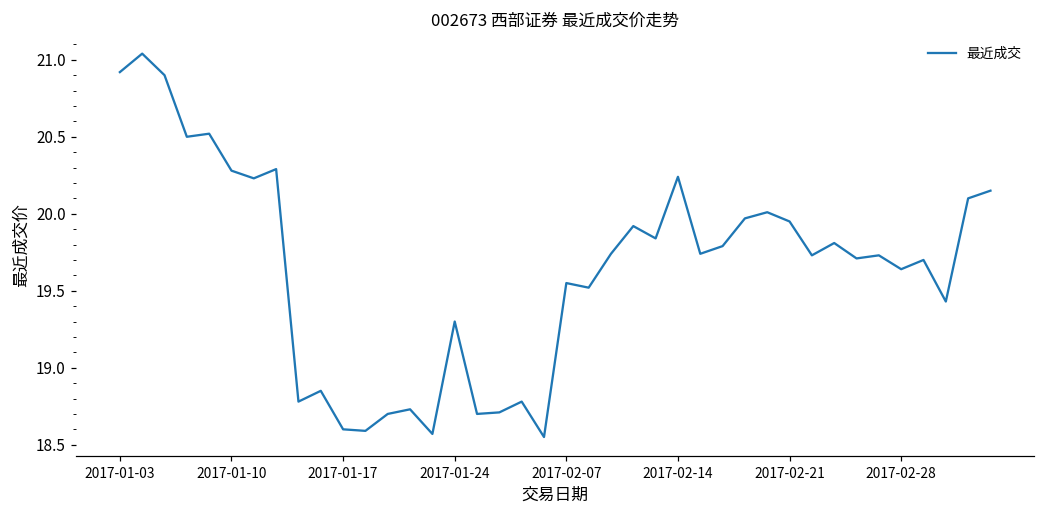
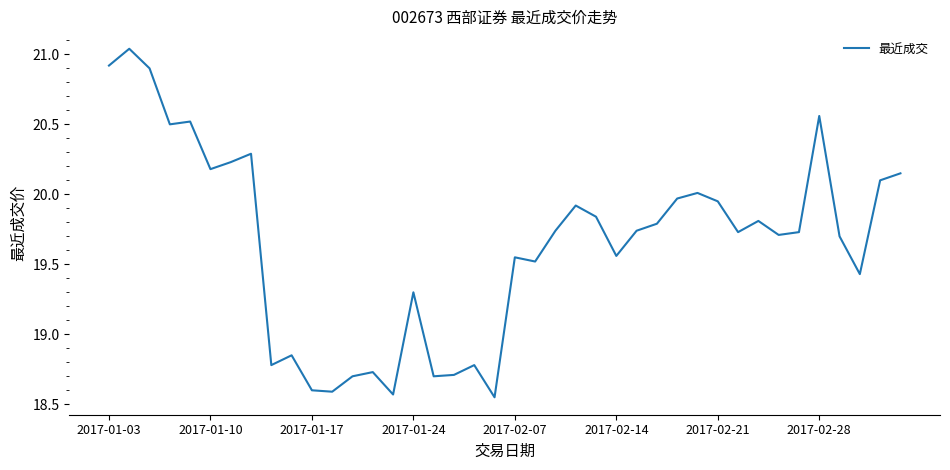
2017-01-10: 20.28 -> 20.18
2017-02-14: 20.24 -> 19.56
2017-02-28: 19.64 -> 20.56
